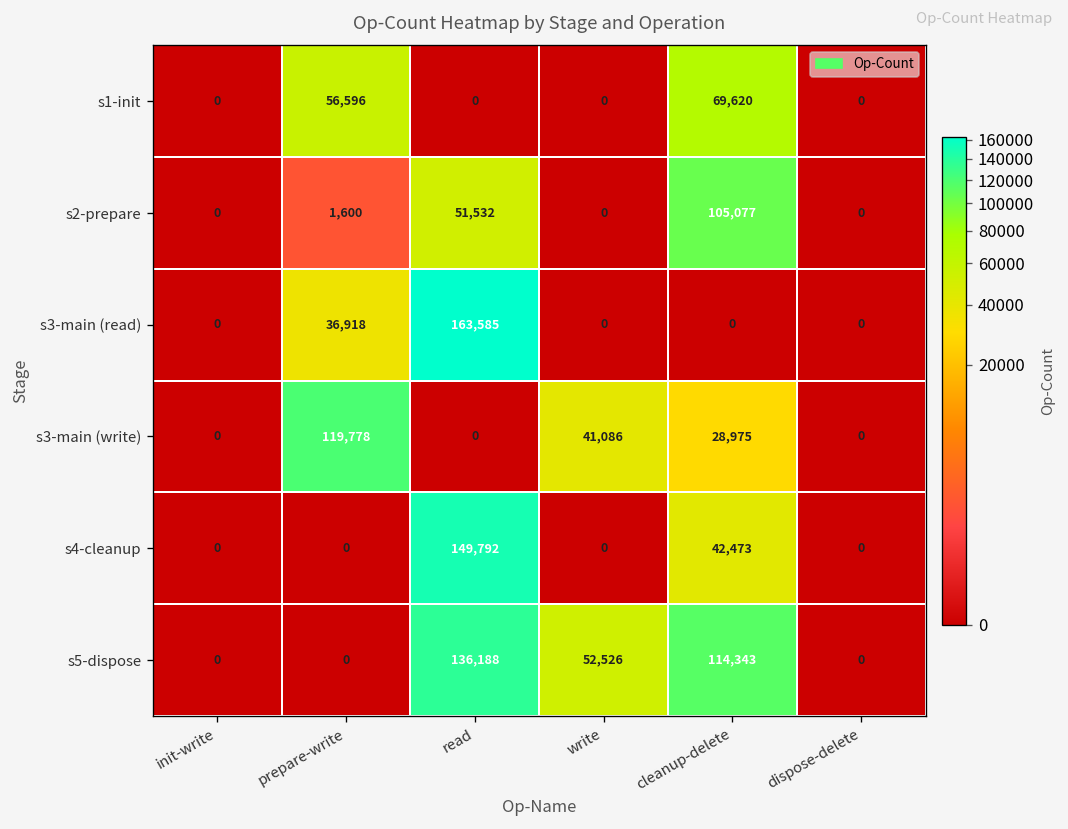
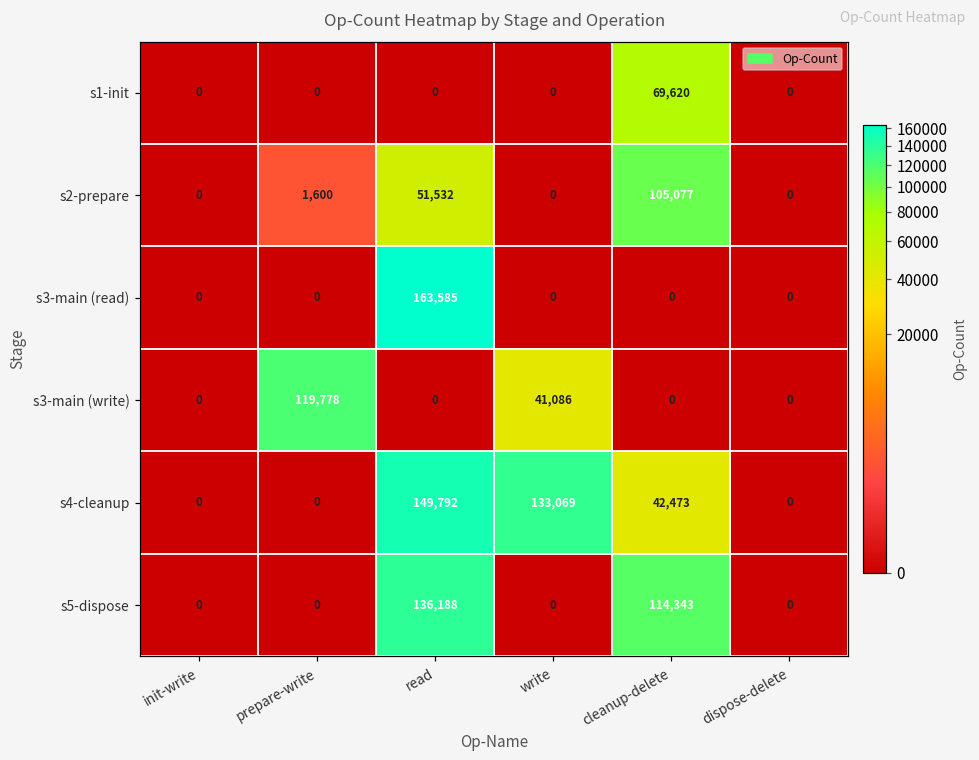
s1-init, prepare-write: 56,596 -> 0
s3-main (read), prepare-write: 36,918 -> 0
s3-main (write), cleanup-delete: 28,975 -> 0
s4-cleanup, write: 0 -> 133,069
s5-dispose, write: 52,526 -> 0
